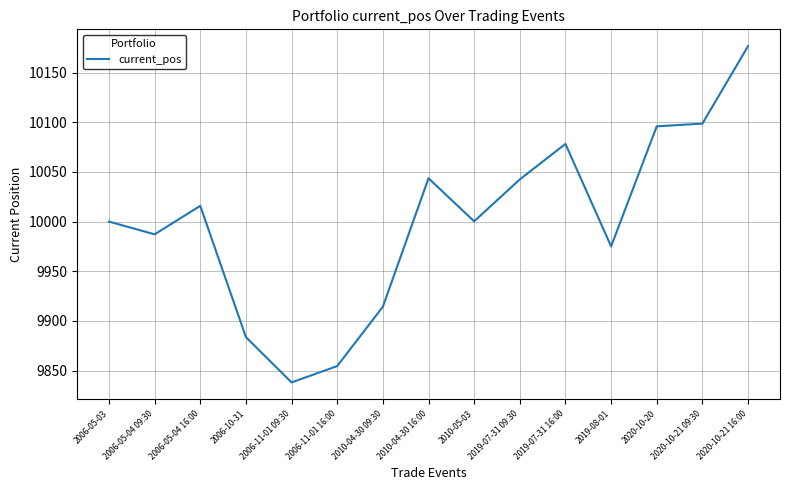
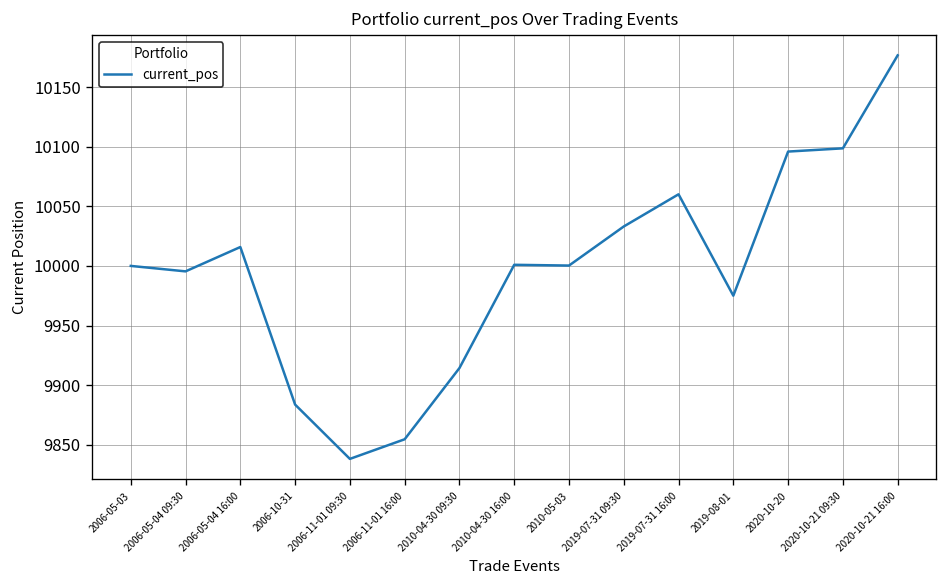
2006-05-04 09:30: 9990 -> 10000
2010-04-30 16:00: 10040 -> 10000
2019-07-31 09:30: 10040 -> 10030
2019-07-31 16:00: 10080 -> 10060
